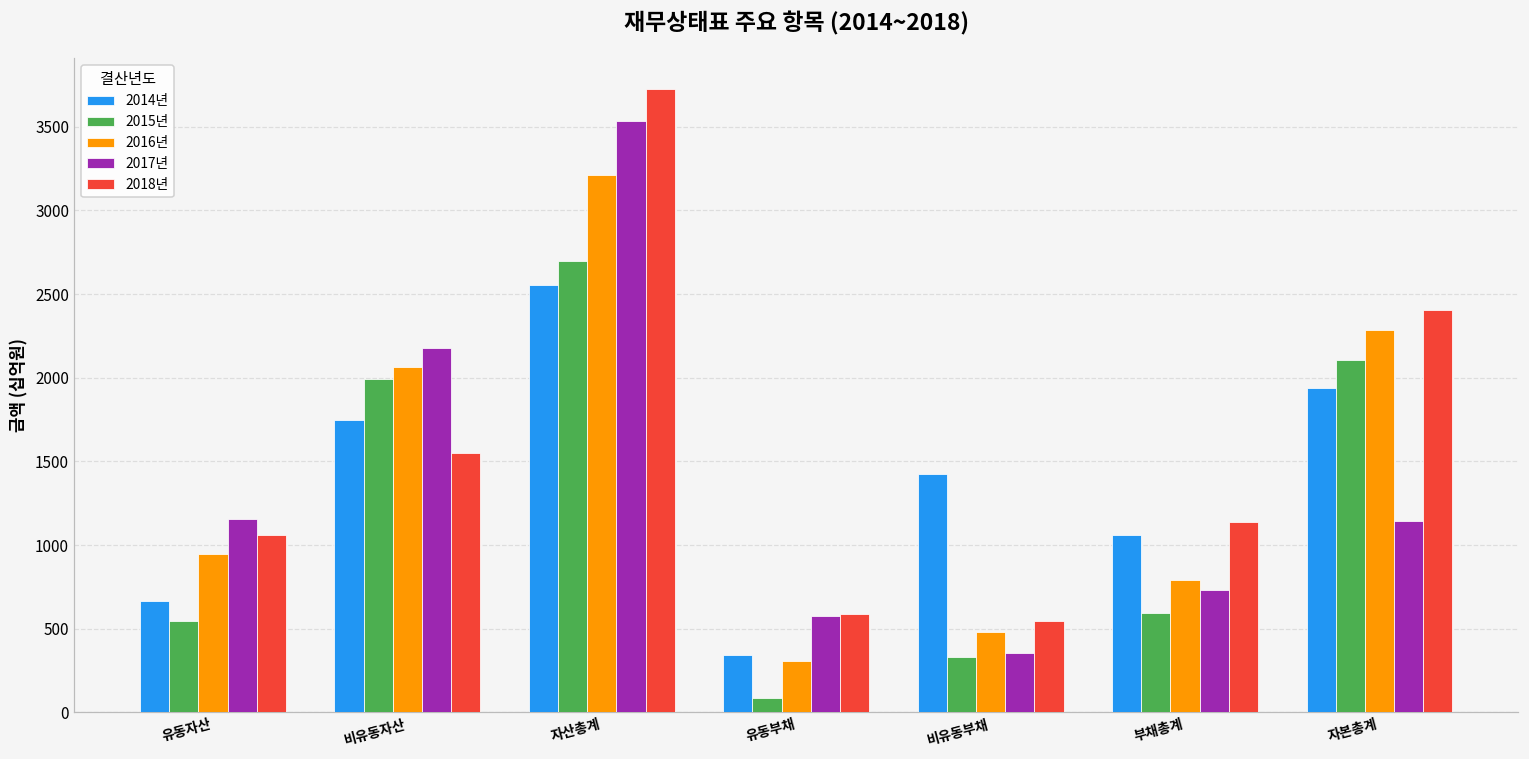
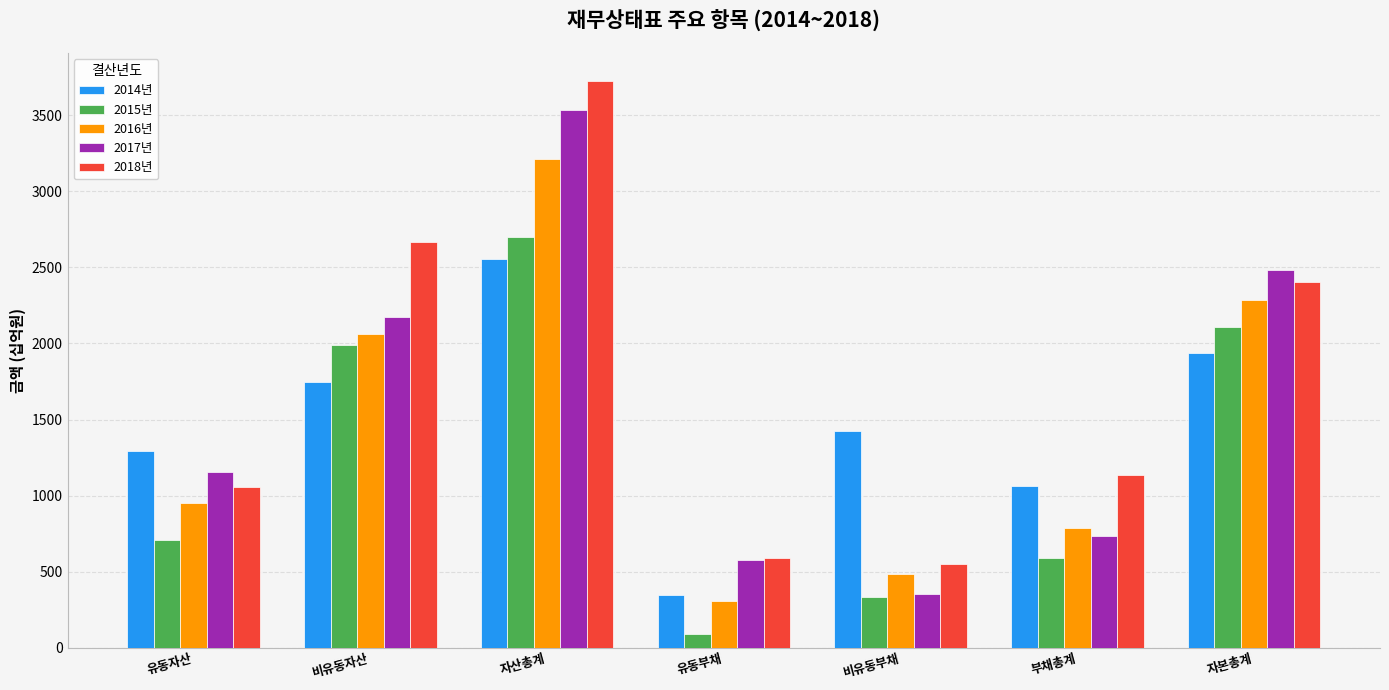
2014년, 유동자산: 670 -> 1300
2015년, 유동자산: 550 -> 710
2018년, 비유동자산: 1550 -> 2660
2017년, 자본총계: 1140 -> 2480
